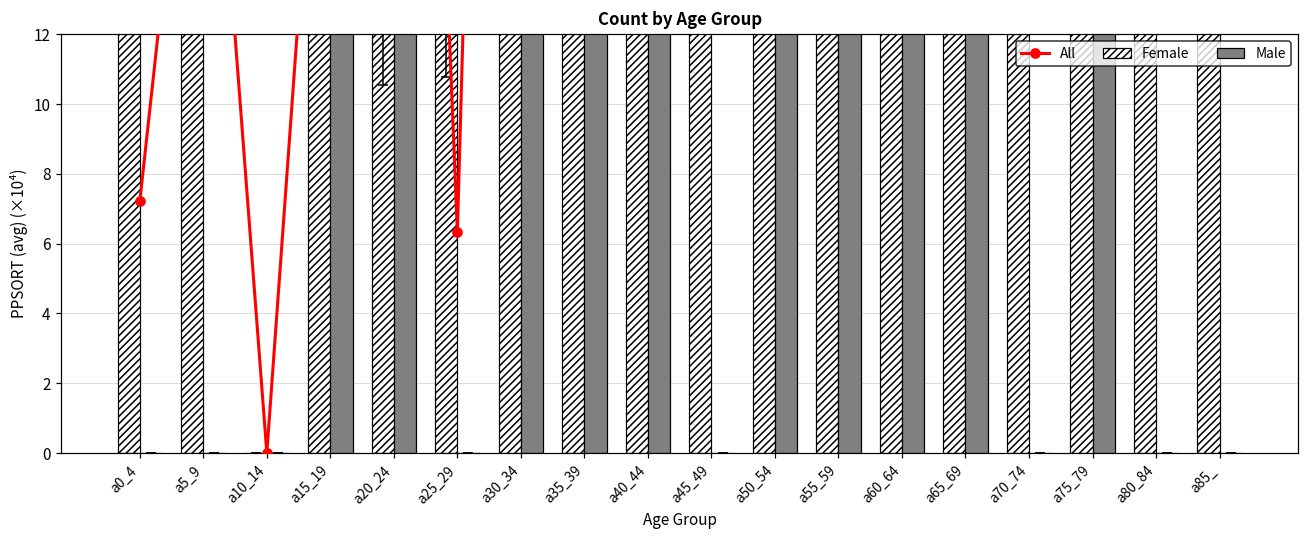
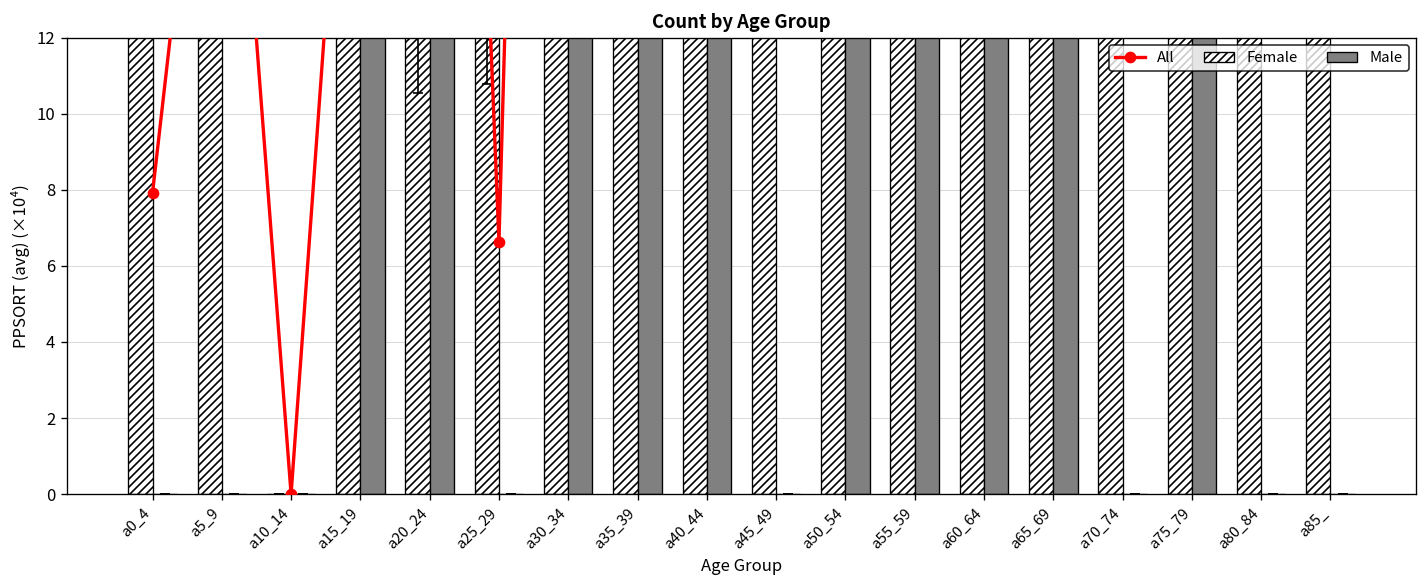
All, a0_4: 7.2 -> 7.9
All, a25_29: 6.3 -> 6.6
